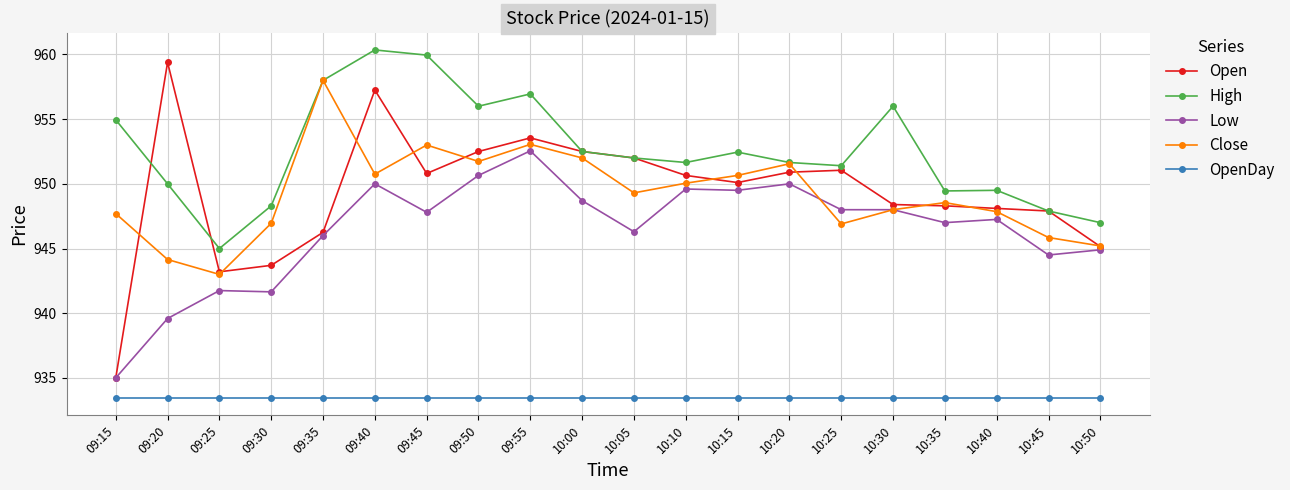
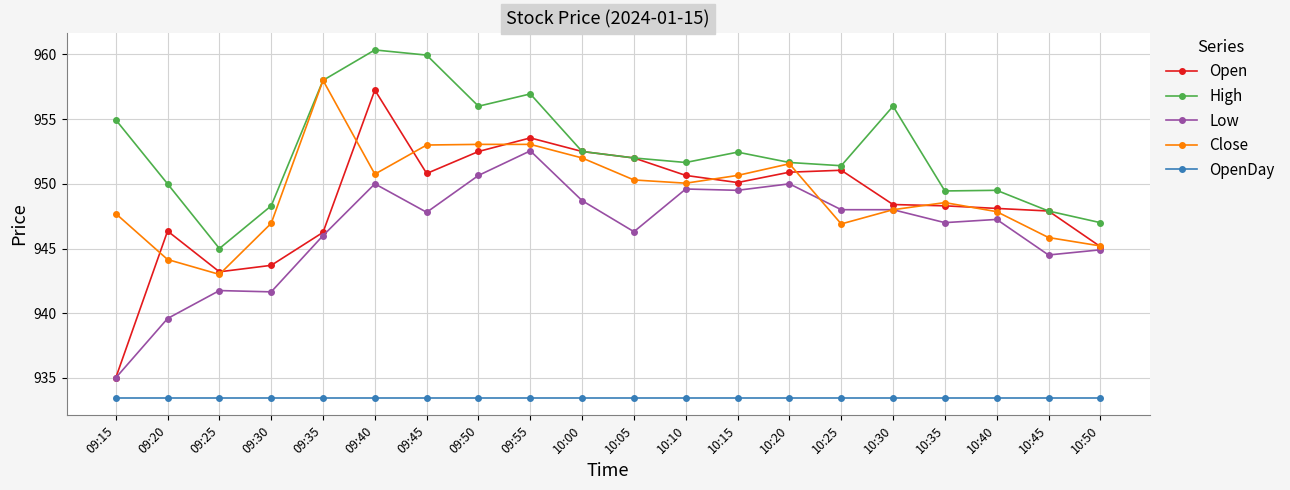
Open, 09:20: 959.4 -> 946.4
Close, 09:50: 951.7 -> 953.1
Close, 10:05: 949.3 -> 950.3
